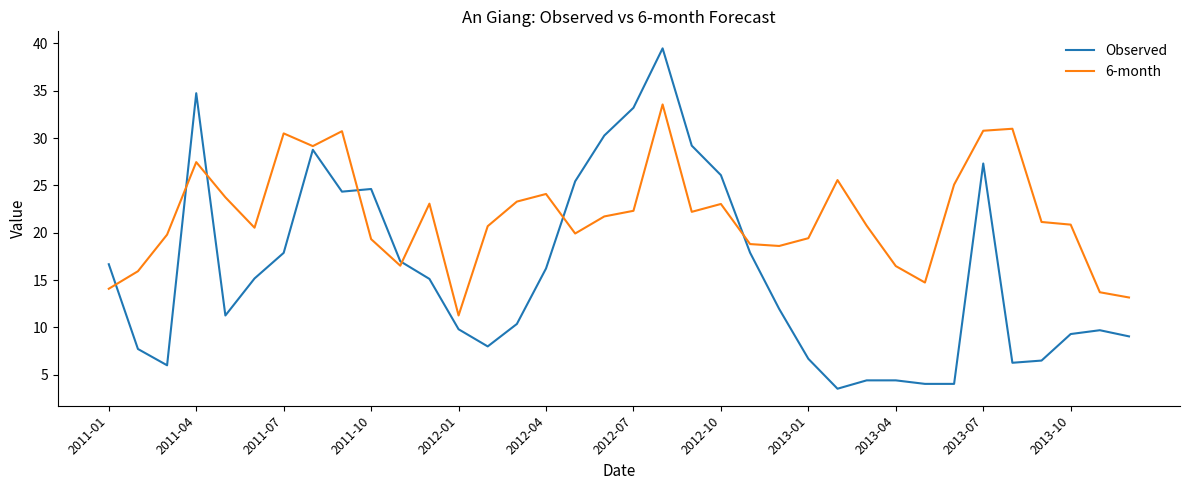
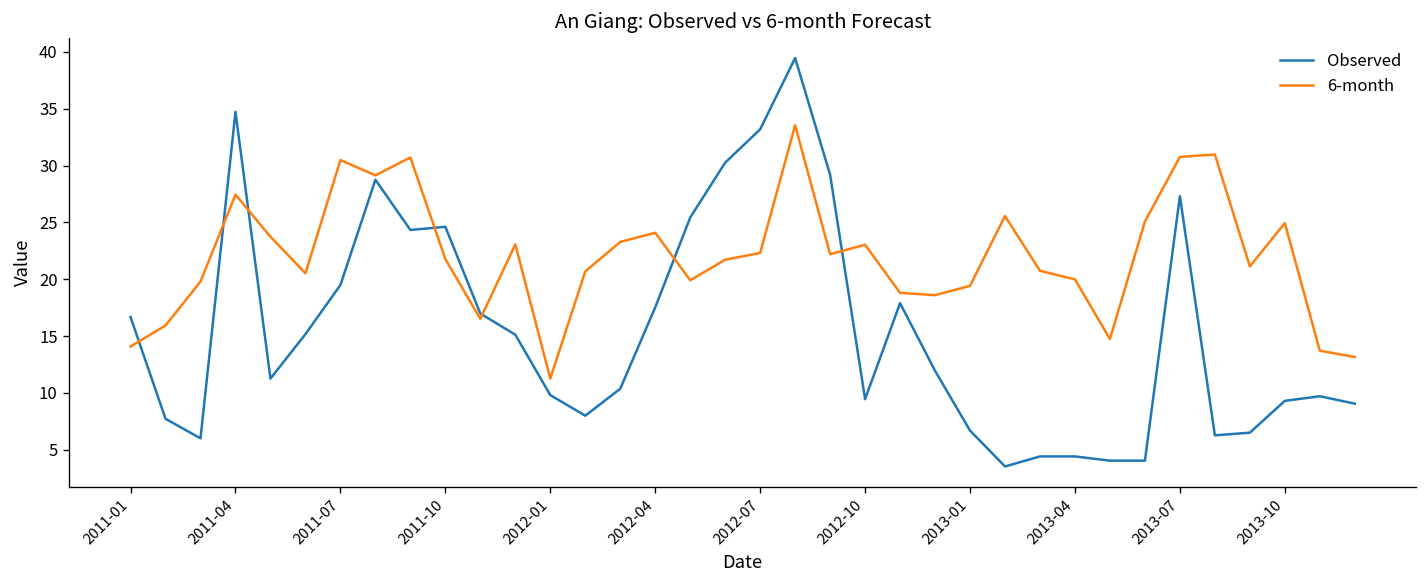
Observed, 2011-07: 18 -> 19
6-month, 2011-10: 19 -> 22
Observed, 2012-04: 16 -> 18
Observed, 2012-10: 26 -> 9
6-month, 2013-04: 16 -> 20
6-month, 2013-10: 21 -> 25
